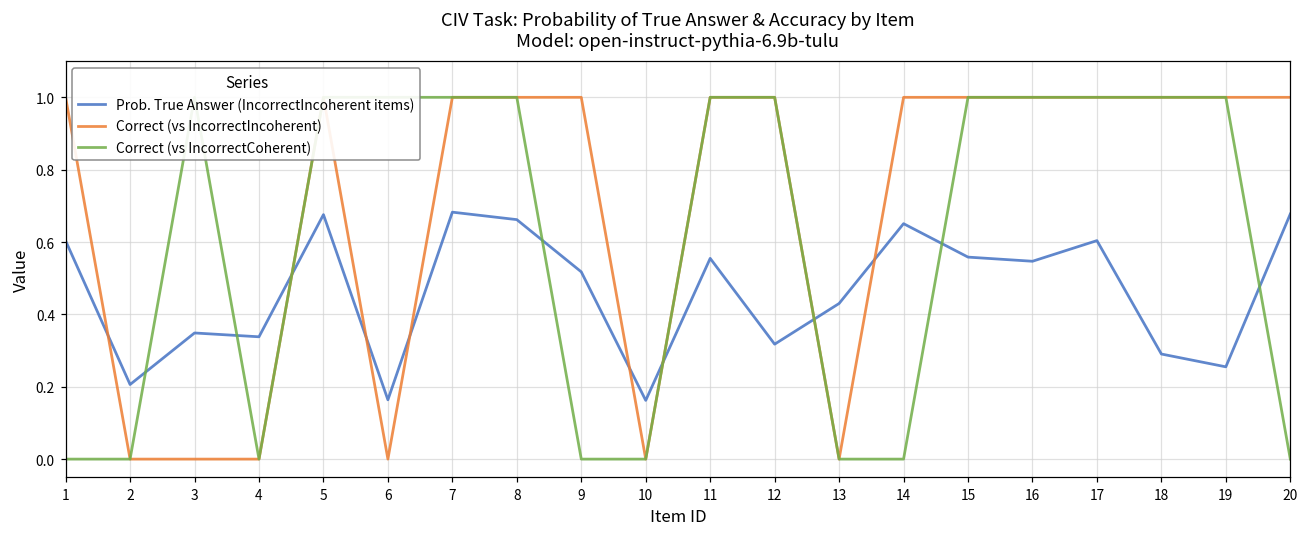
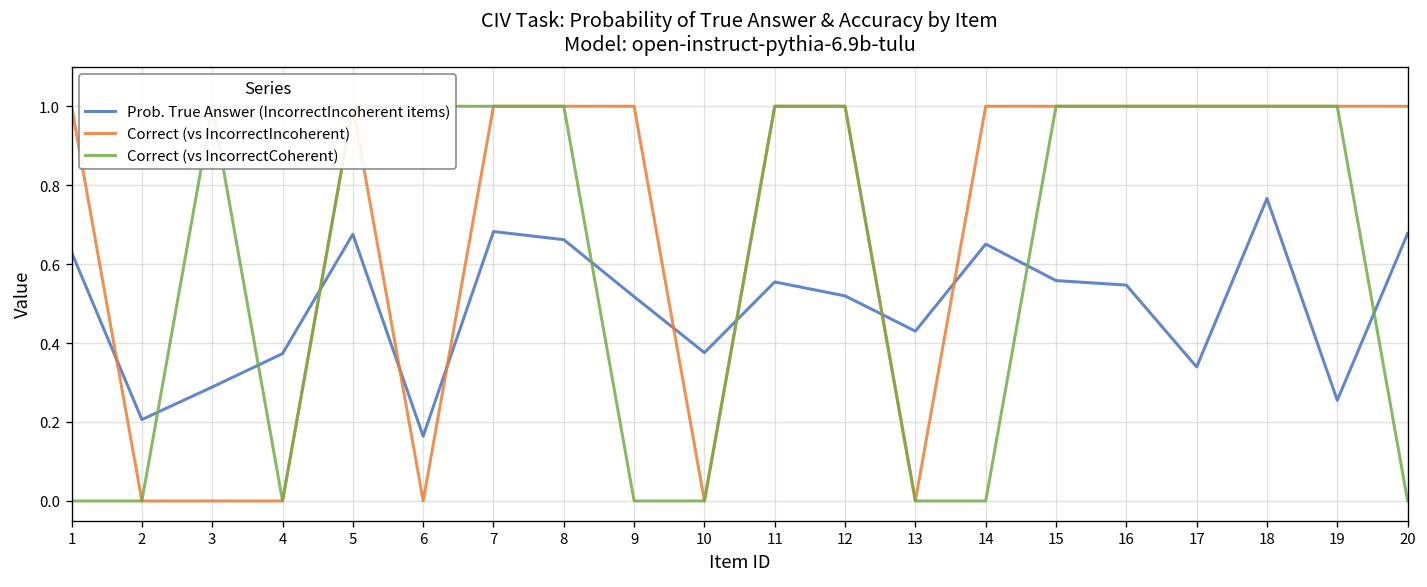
Prob. True Answer (IncorrectIncoherent items), 1: 0.60 -> 0.63
Prob. True Answer (IncorrectIncoherent items), 3: 0.35 -> 0.29
Prob. True Answer (IncorrectIncoherent items), 4: 0.34 -> 0.37
Prob. True Answer (IncorrectIncoherent items), 10: 0.16 -> 0.38
Prob. True Answer (IncorrectIncoherent items), 12: 0.32 -> 0.52
Prob. True Answer (IncorrectIncoherent items), 17: 0.60 -> 0.34
Prob. True Answer (IncorrectIncoherent items), 18: 0.29 -> 0.77
